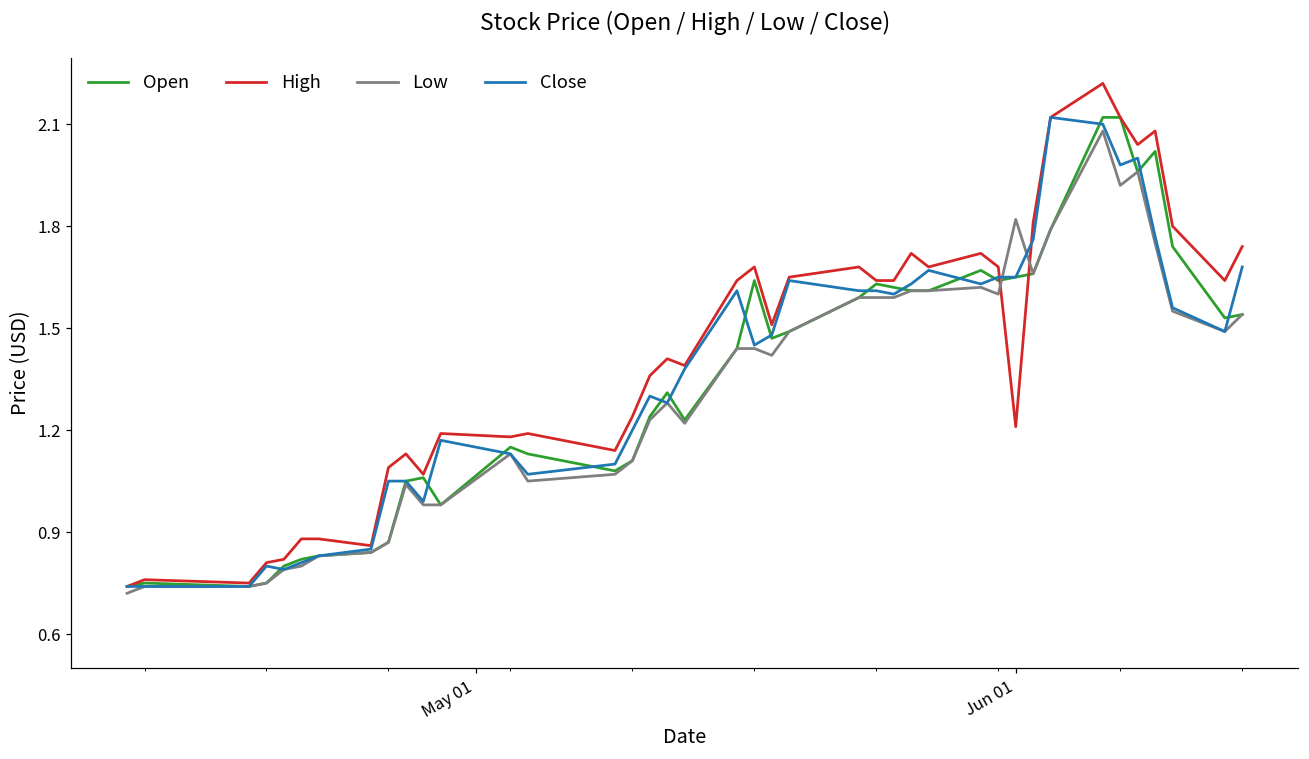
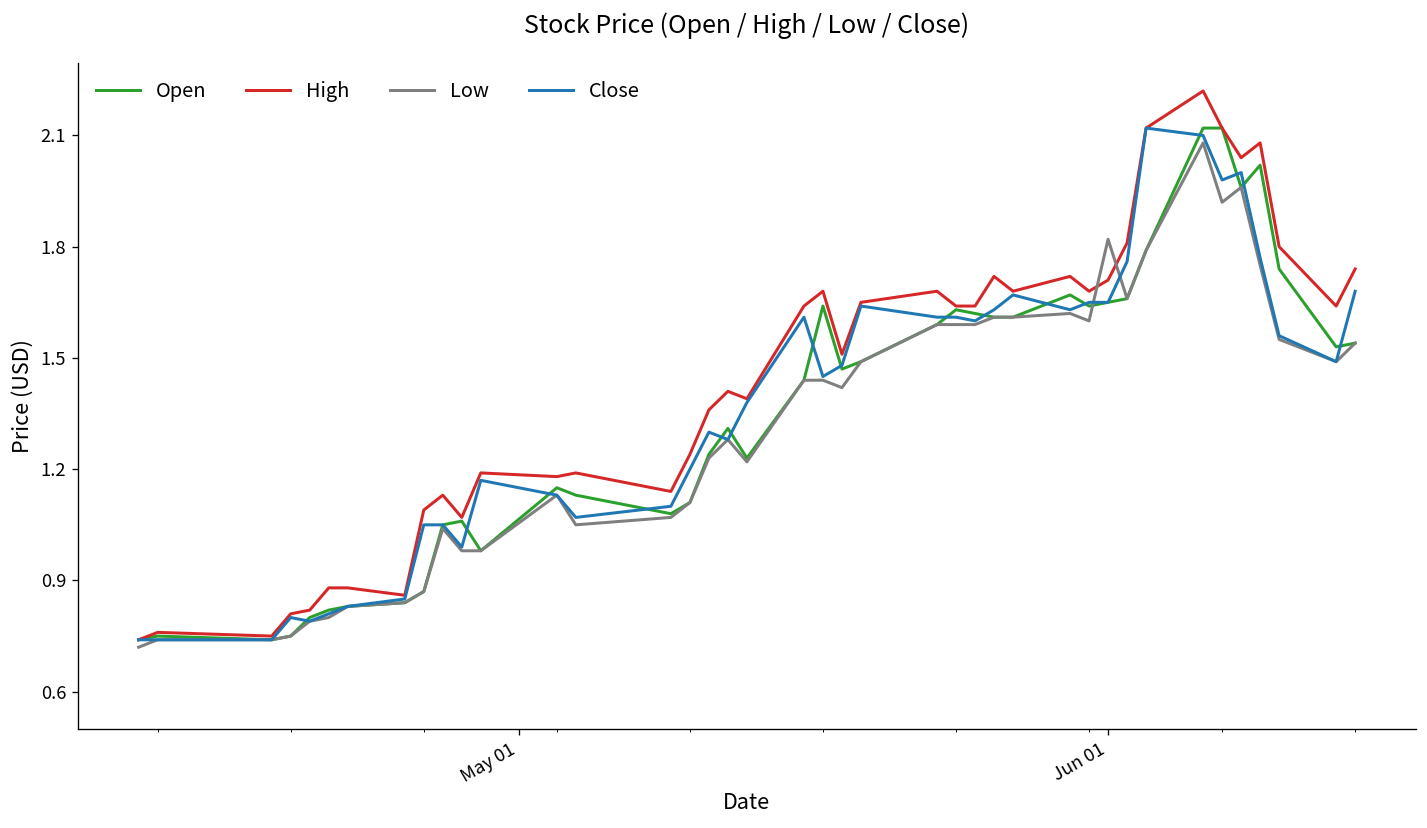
High, Jun 01: 1.21 -> 1.71
